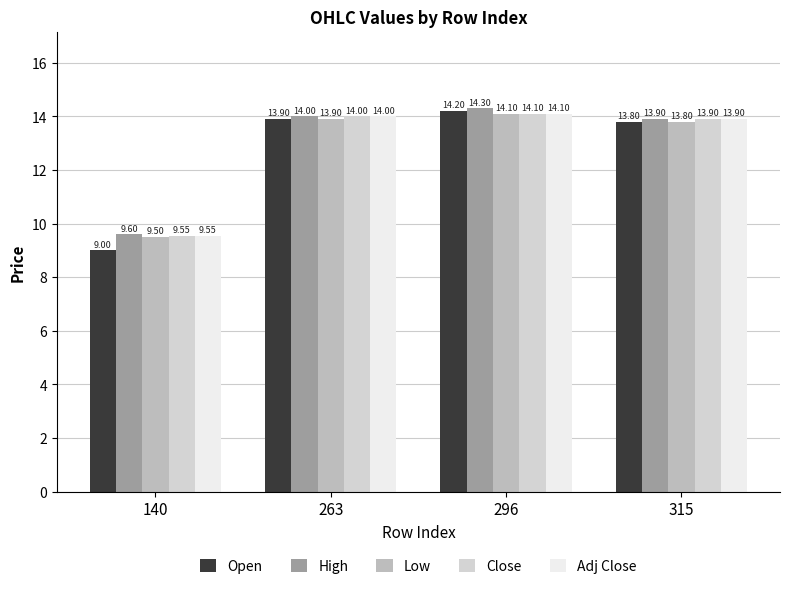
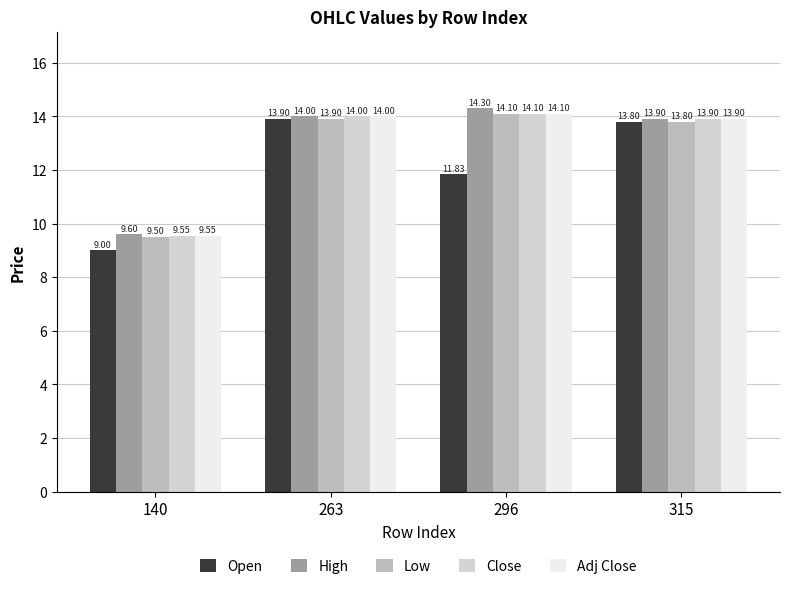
Open, 296: 14.20 -> 11.83
